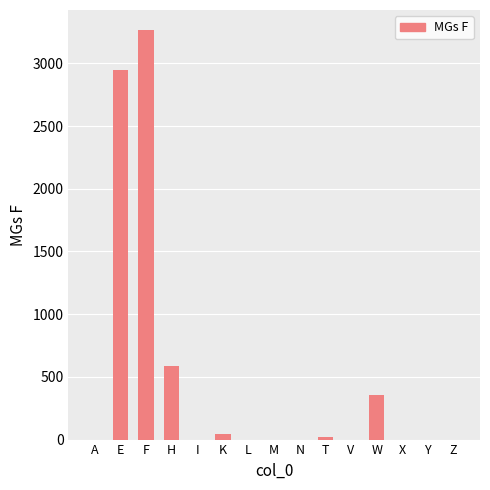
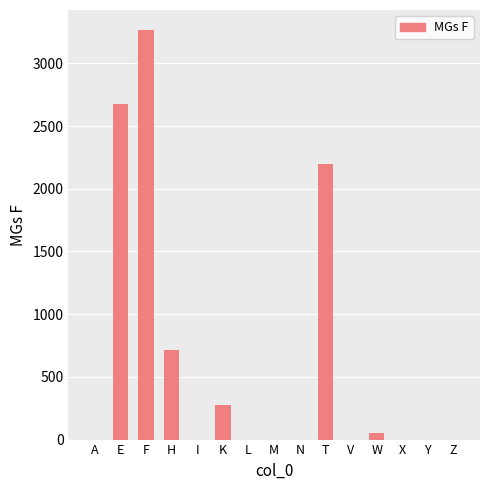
E: 2950 -> 2670
H: 590 -> 710
K: 50 -> 270
T: 20 -> 2190
W: 350 -> 50
